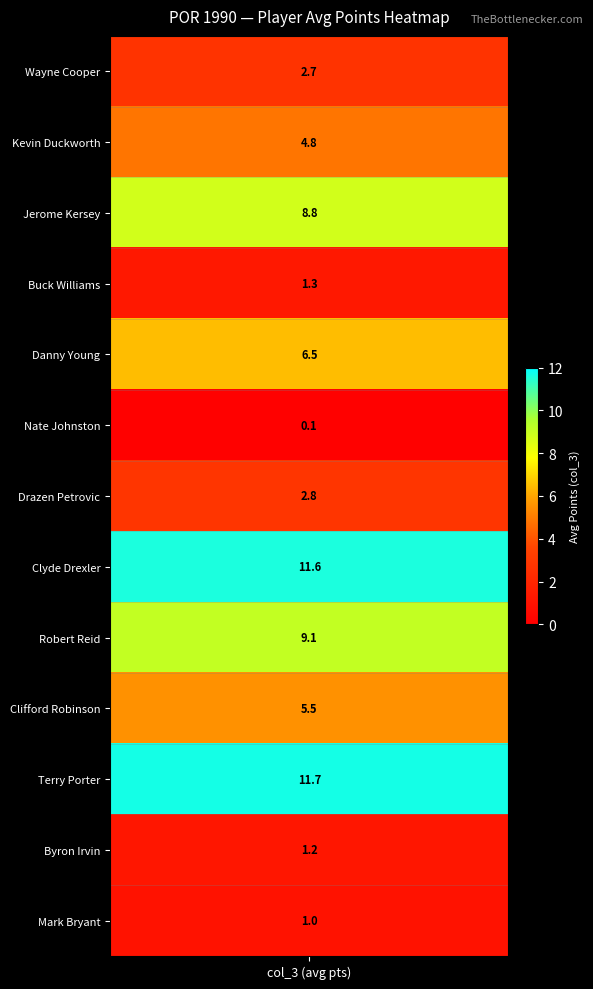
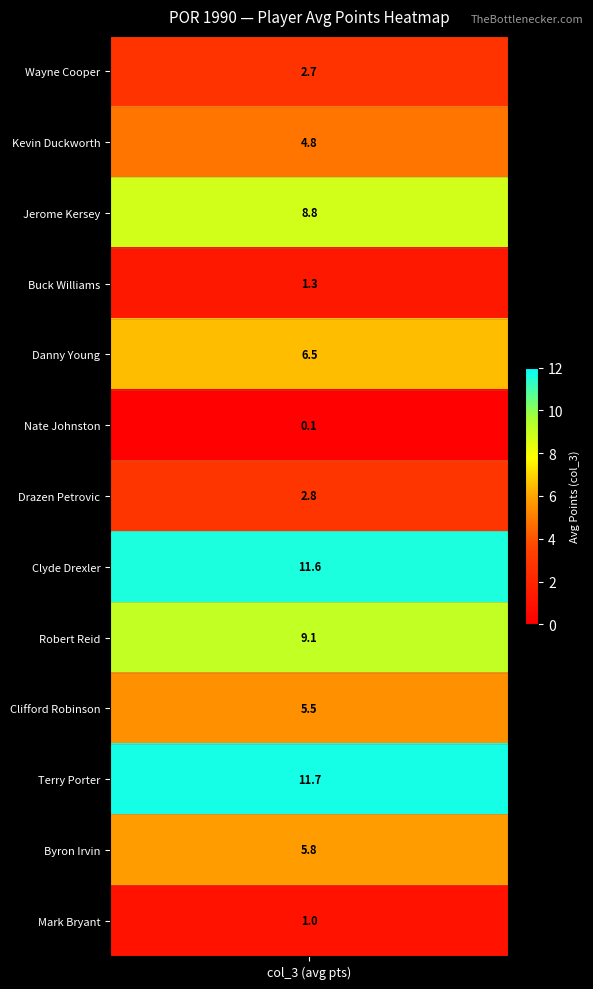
Byron Irvin, col_3 (avg pts): 1.2 -> 5.8
